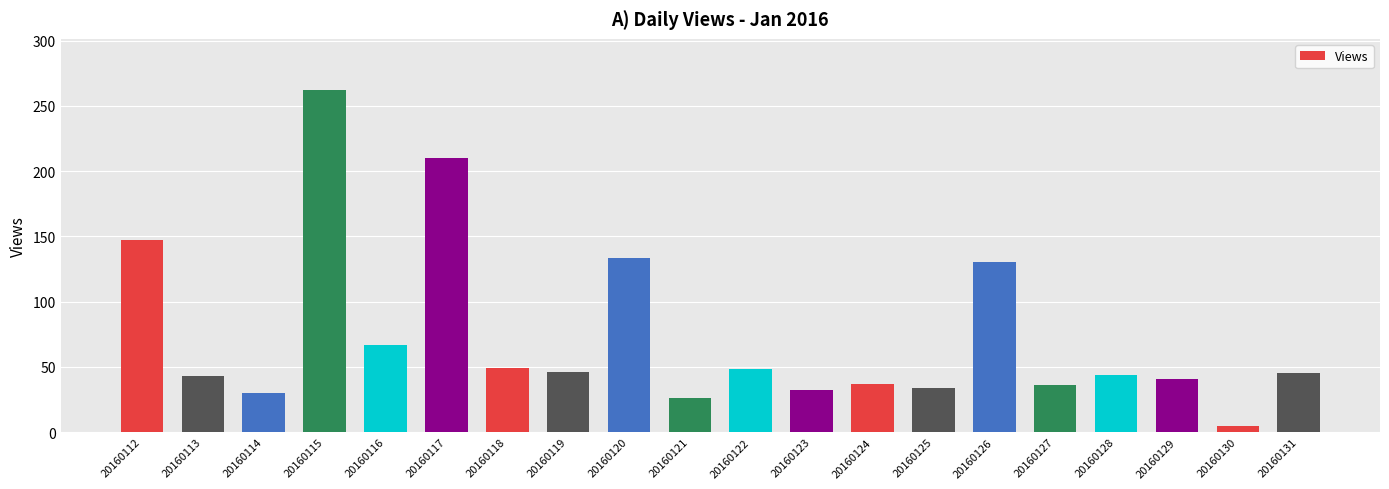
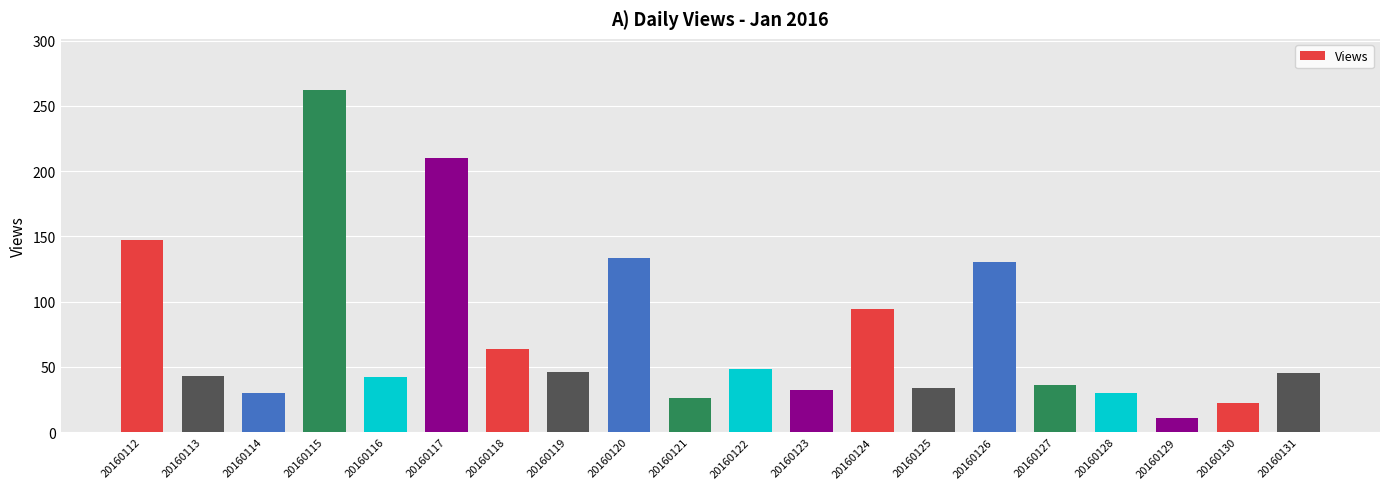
20160116: 67 -> 42
20160118: 49 -> 64
20160124: 37 -> 94
20160128: 44 -> 30
20160129: 41 -> 11
20160130: 5 -> 22
